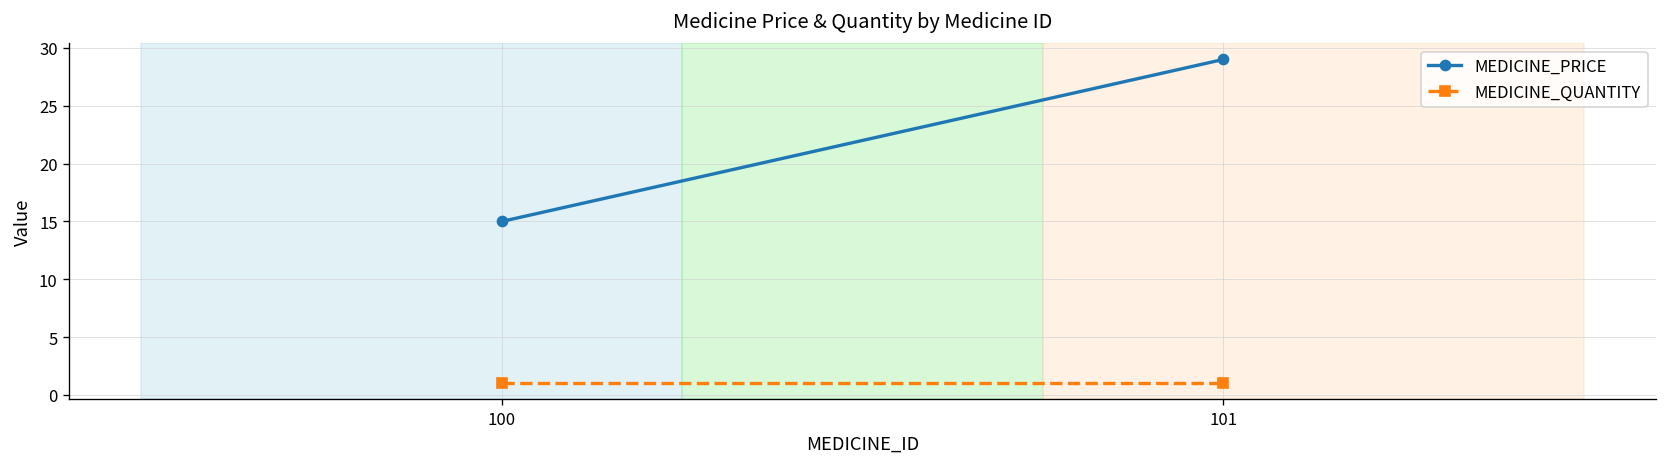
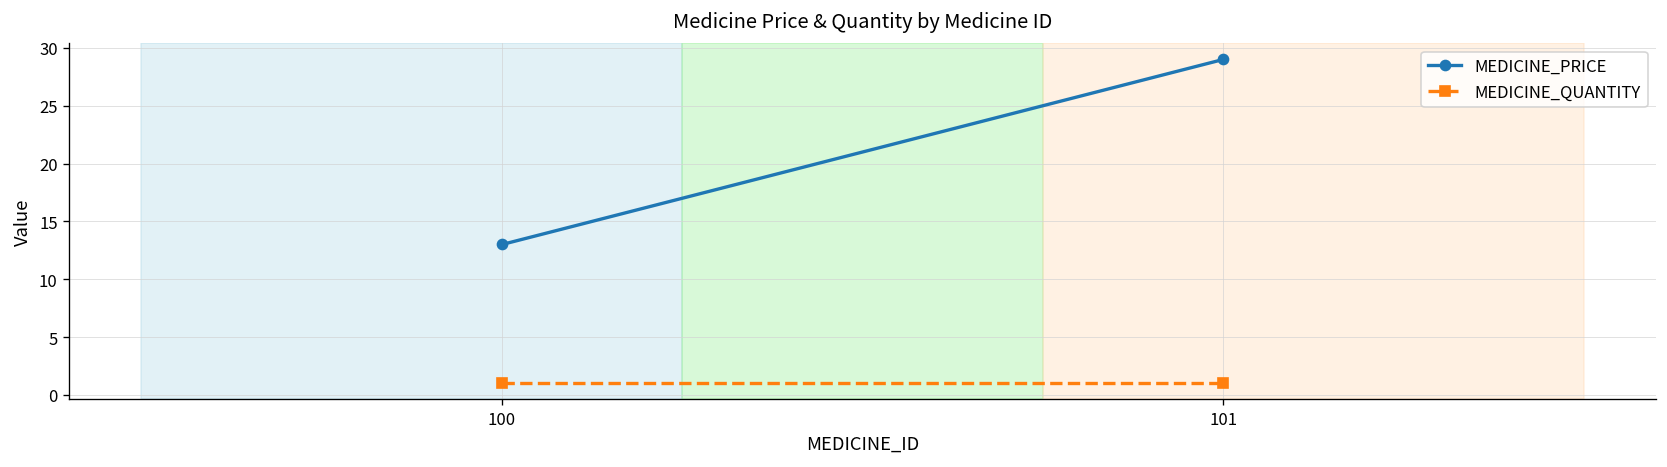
MEDICINE_PRICE, 100: 15 -> 13
